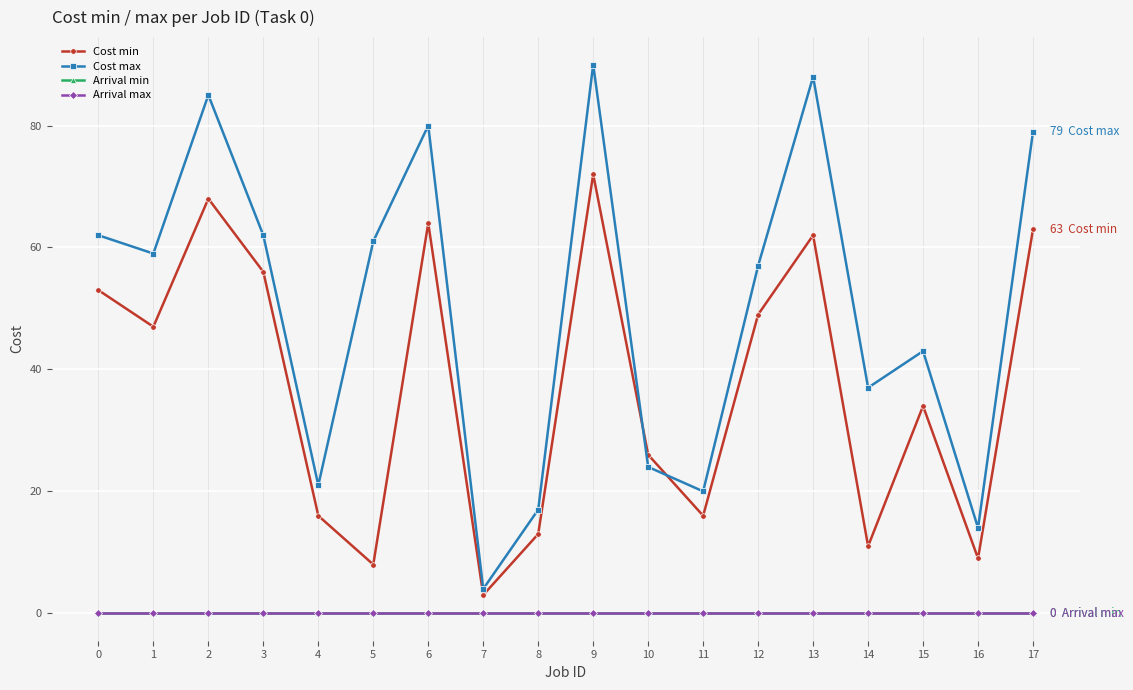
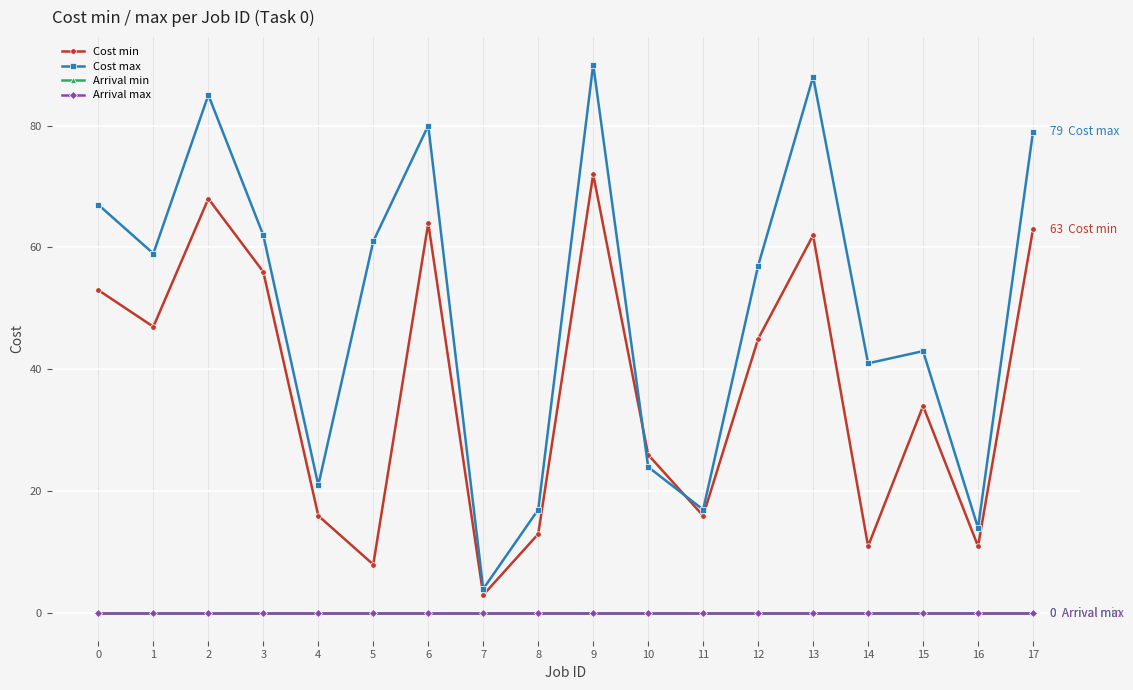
Cost max, 0: 62 -> 67
Cost max, 11: 20 -> 17
Cost min, 12: 49 -> 45
Cost max, 14: 37 -> 41
Cost min, 16: 9 -> 11
